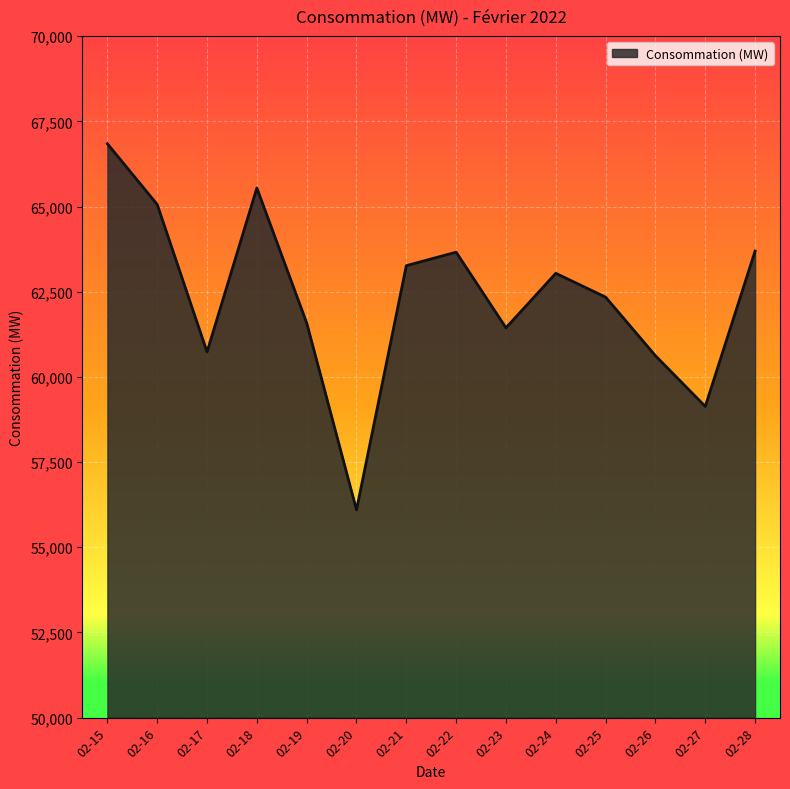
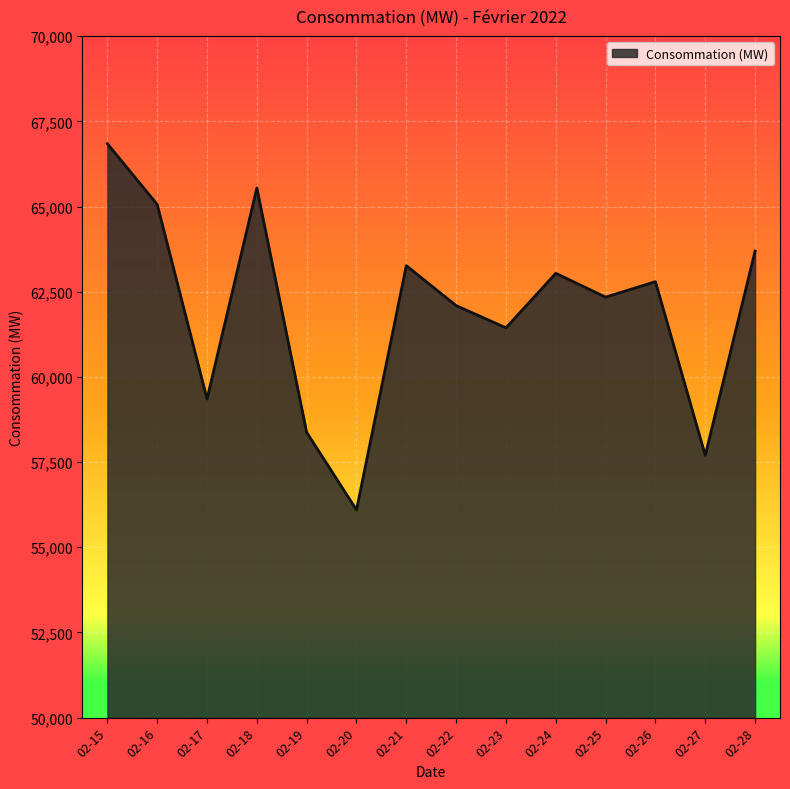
02-17: 60,700 -> 59,400
02-19: 61,600 -> 58,400
02-22: 63,700 -> 62,100
02-26: 60,600 -> 62,800
02-27: 59,100 -> 57,700
